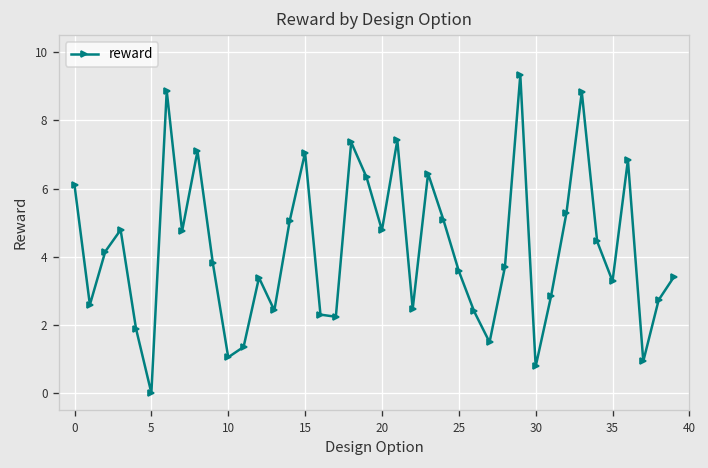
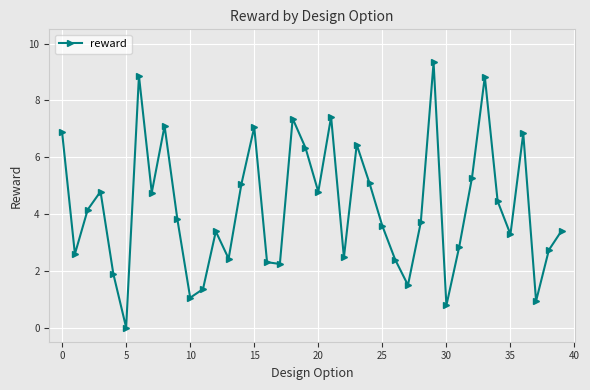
0: 6.1 -> 6.9
